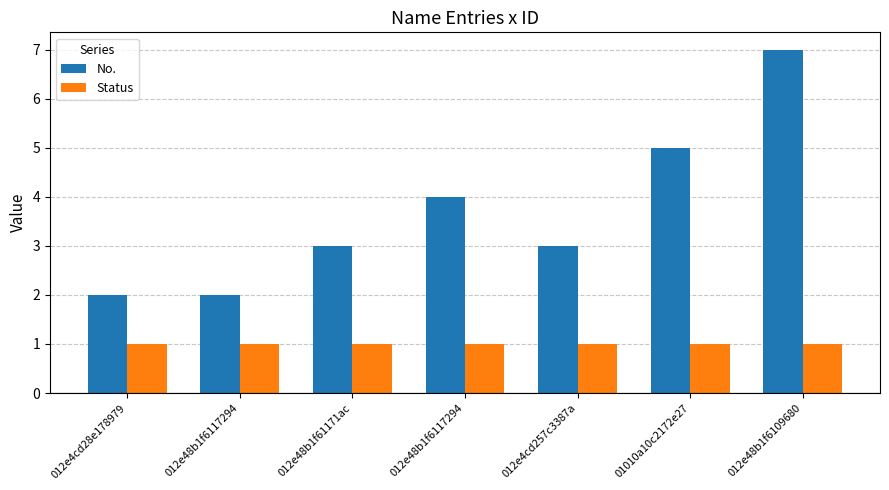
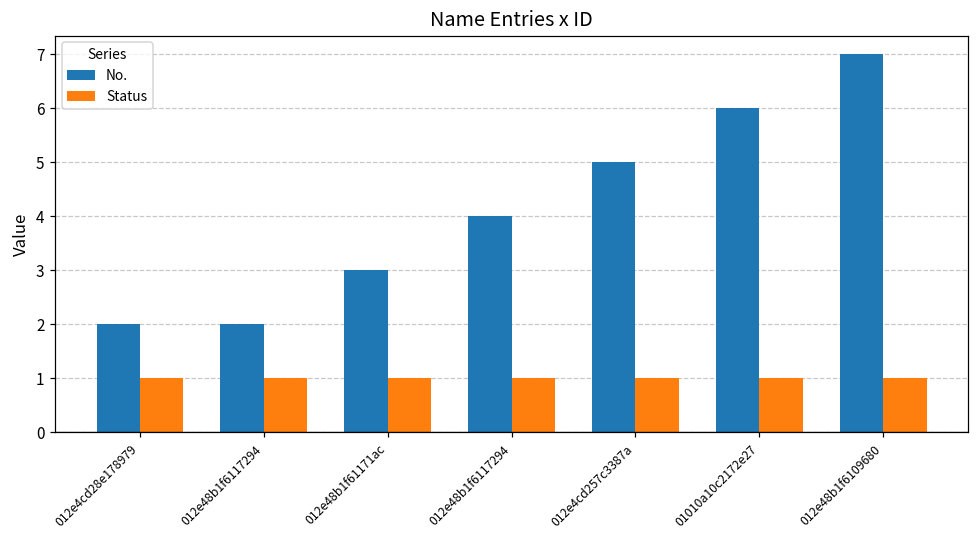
No., 012e4cd257c3387a: 3 -> 5
No., 01010a10c2172e27: 5 -> 6
